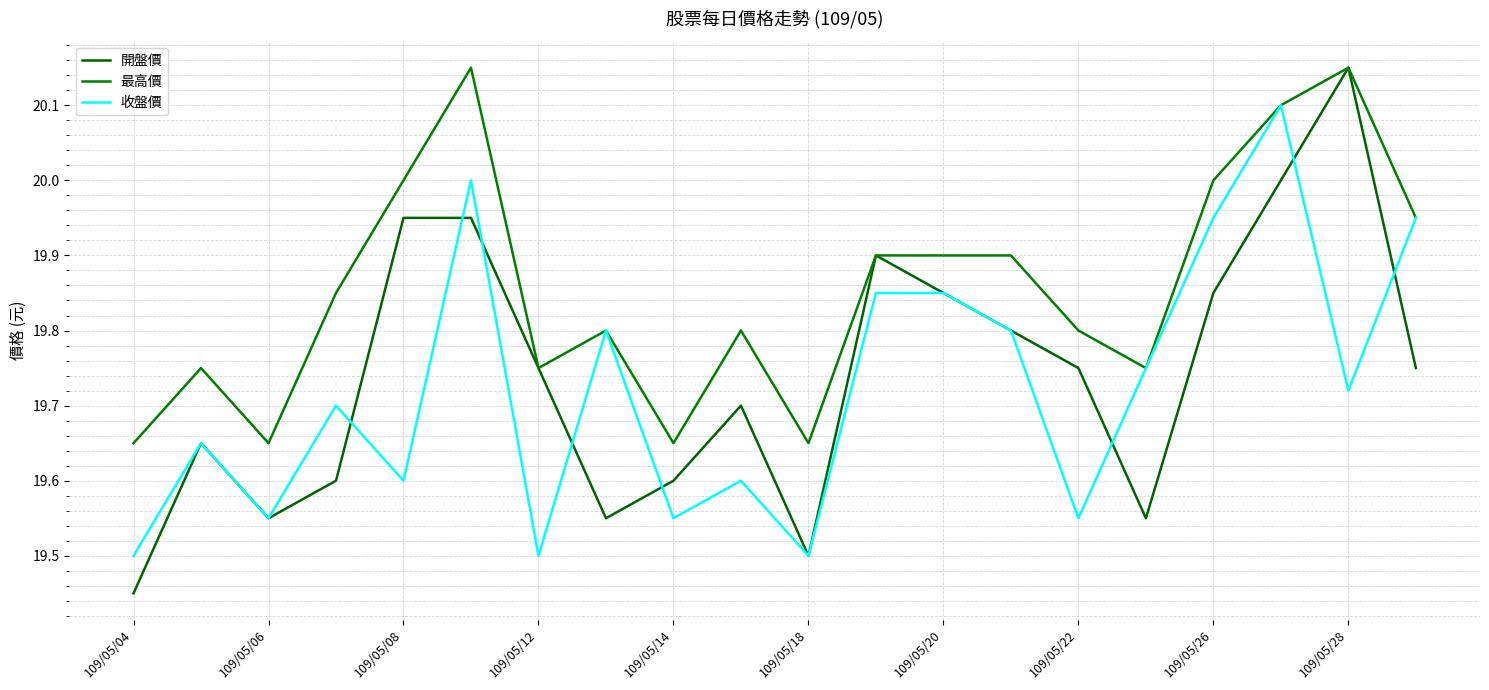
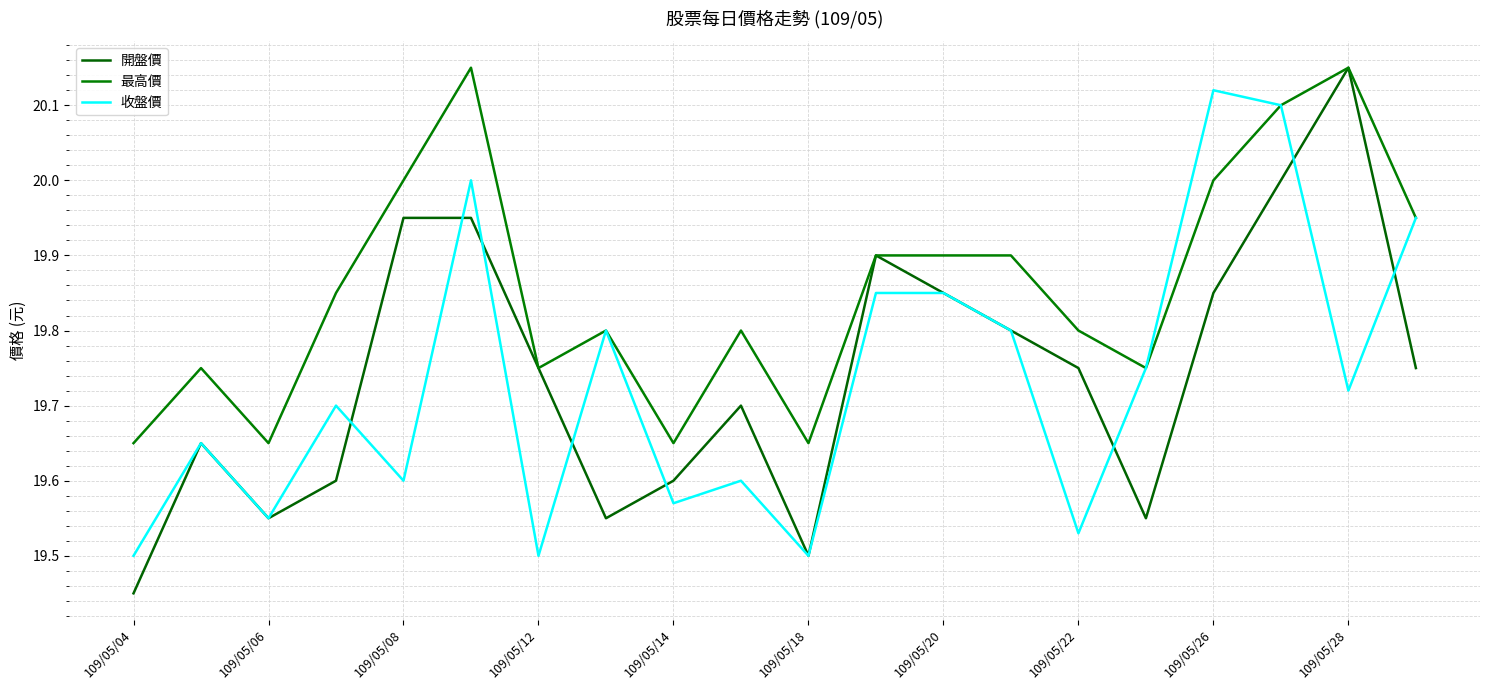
收盤價, 109/05/14: 19.55 -> 19.57
收盤價, 109/05/22: 19.55 -> 19.53
收盤價, 109/05/26: 19.95 -> 20.12
